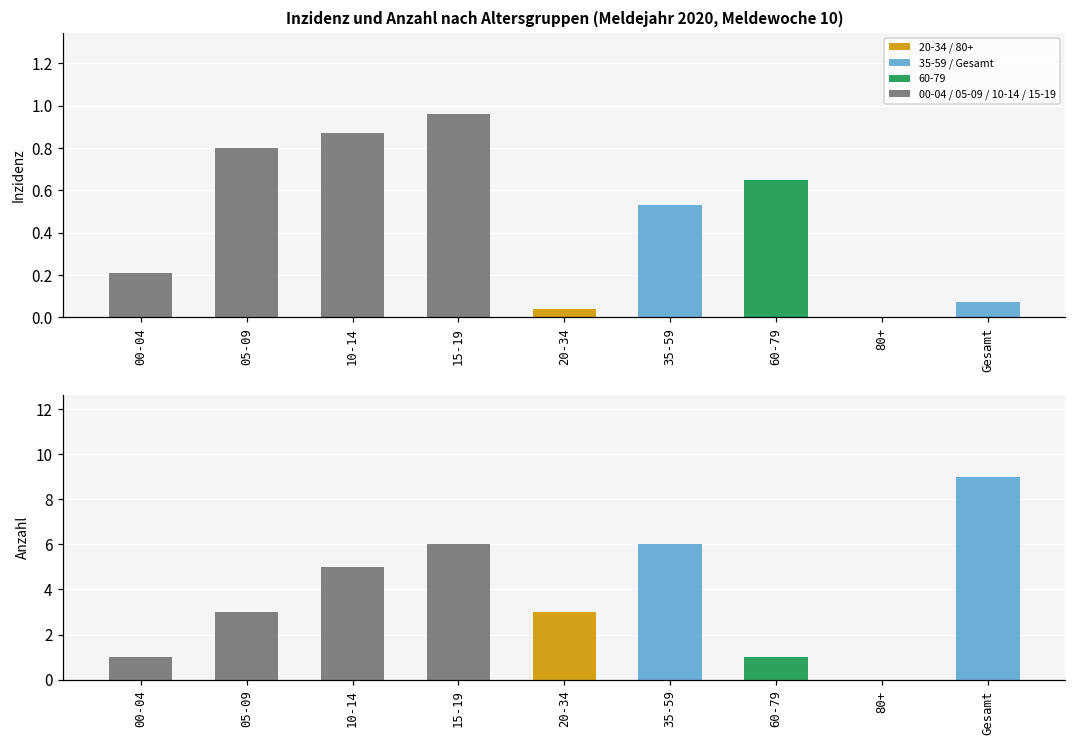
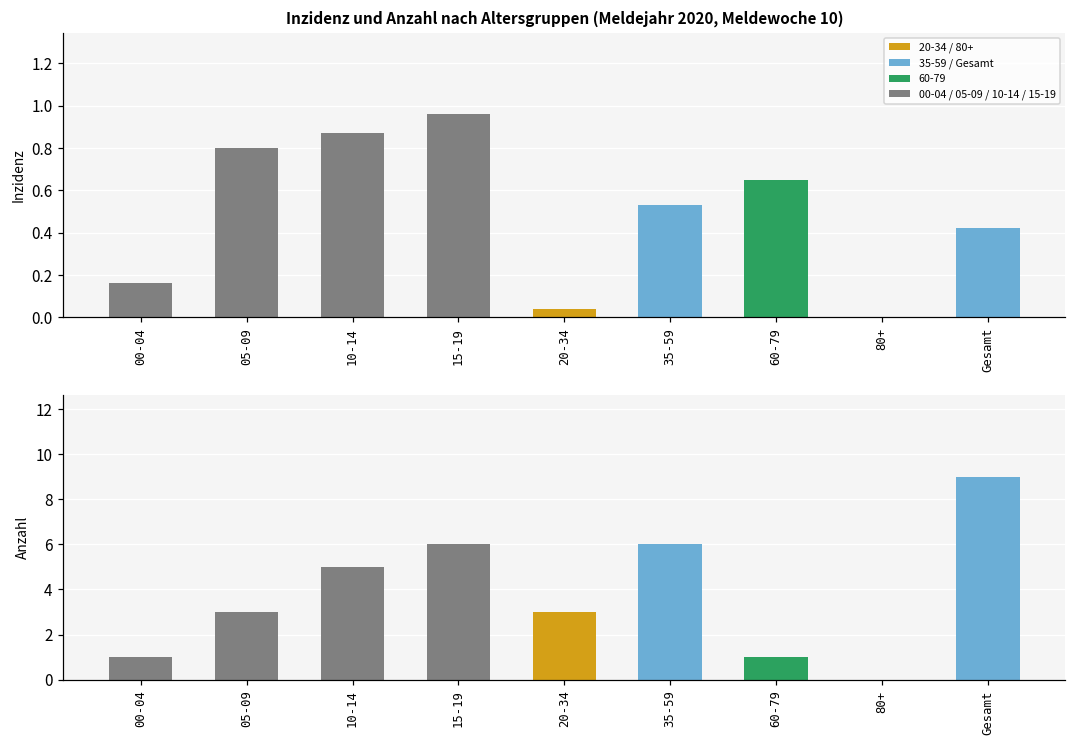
Inzidenz und Anzahl nach Altersgruppen (Meldejahr 2020, Meldewoche 10), 00-04: 0.21 -> 0.16
Inzidenz und Anzahl nach Altersgruppen (Meldejahr 2020, Meldewoche 10), Gesamt: 0.07 -> 0.42
